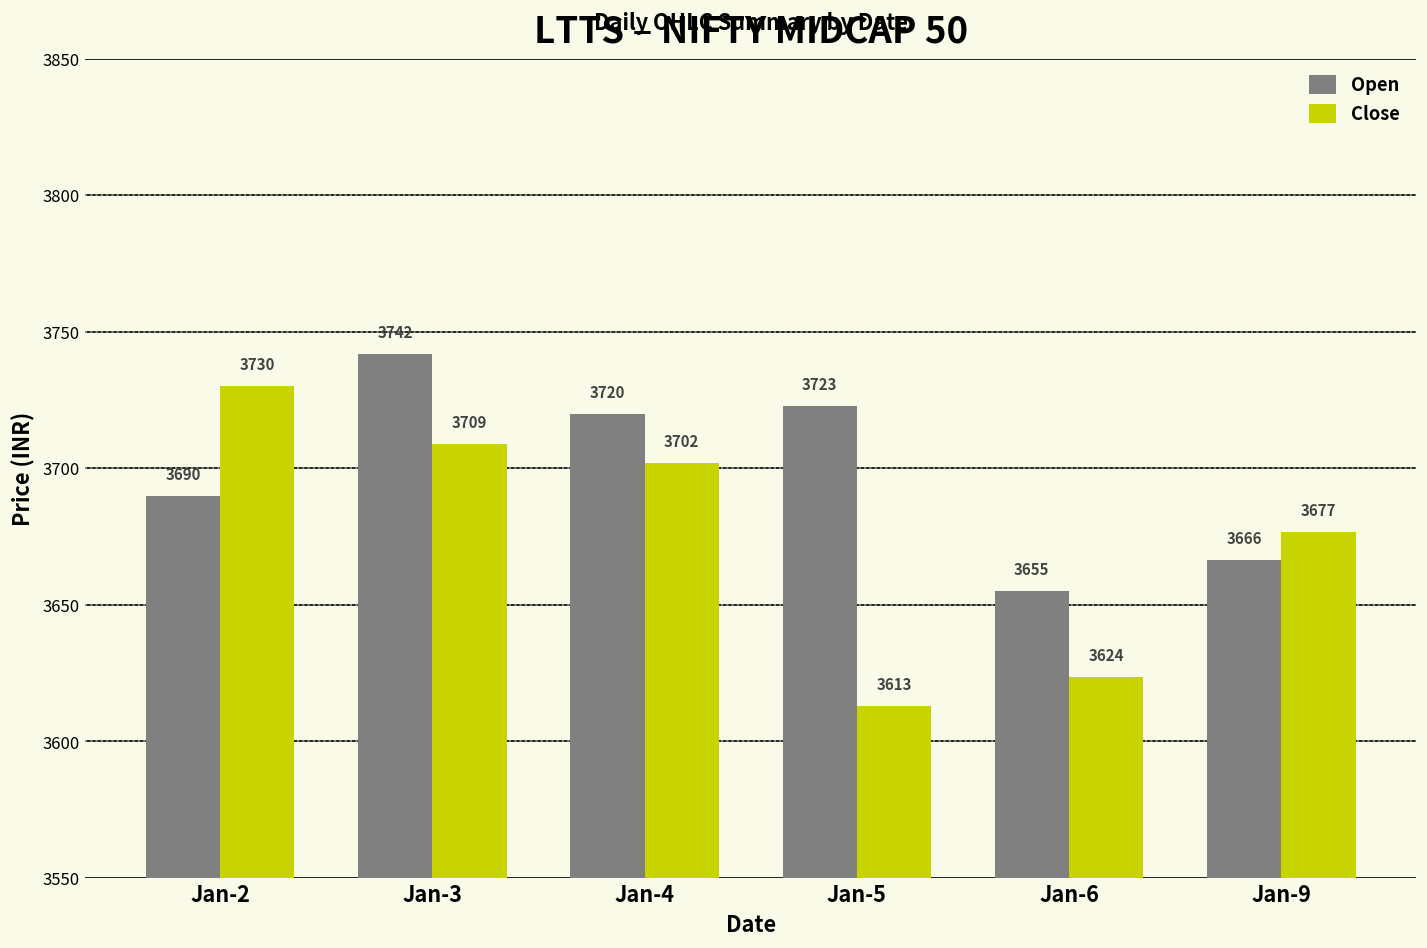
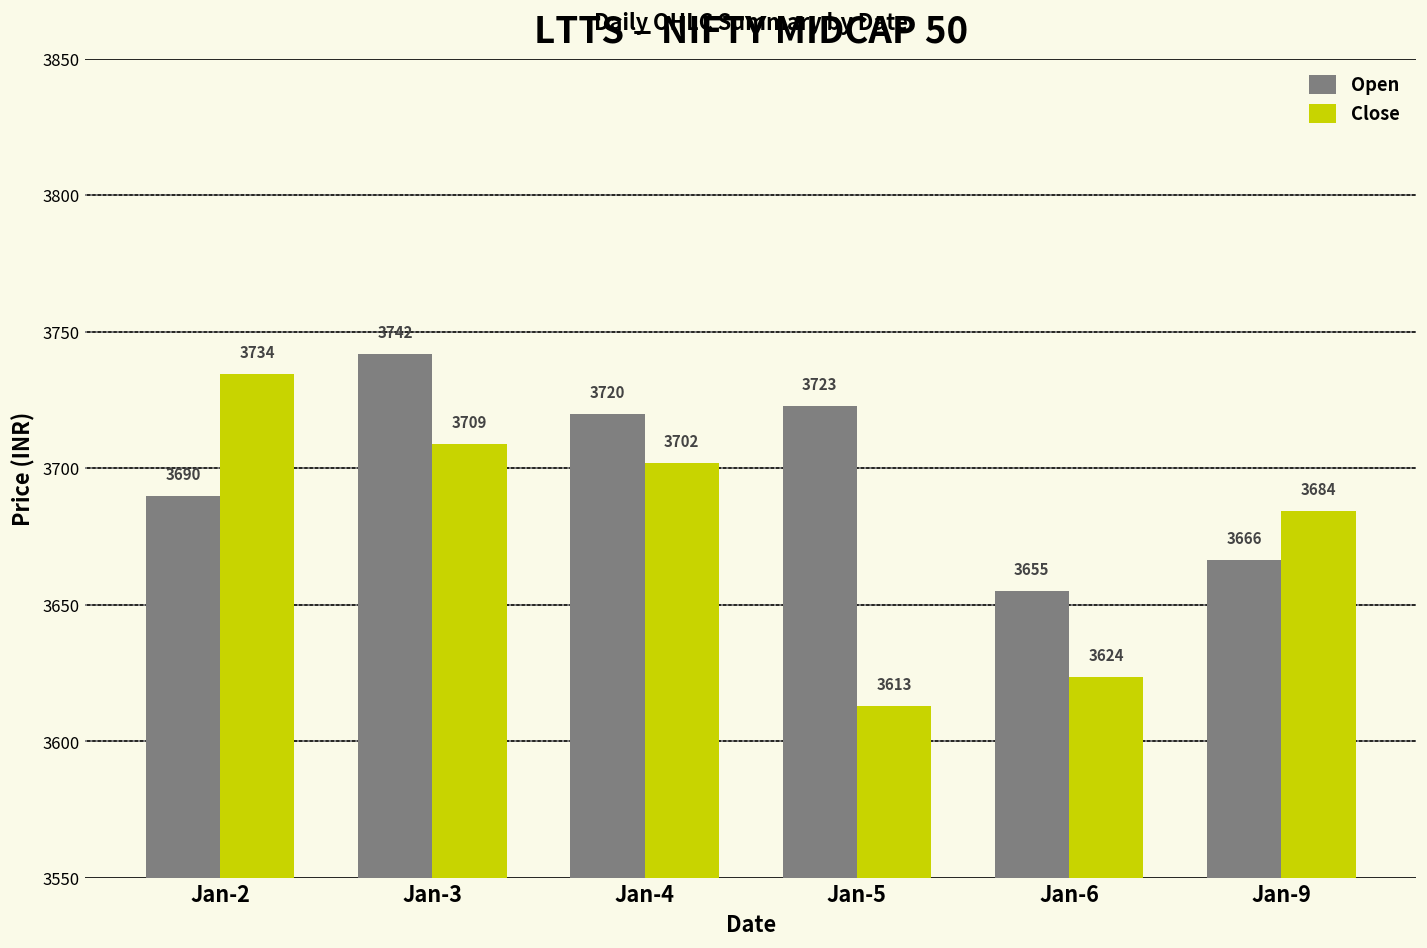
Close, Jan-2: 3730 -> 3734
Close, Jan-9: 3677 -> 3684
